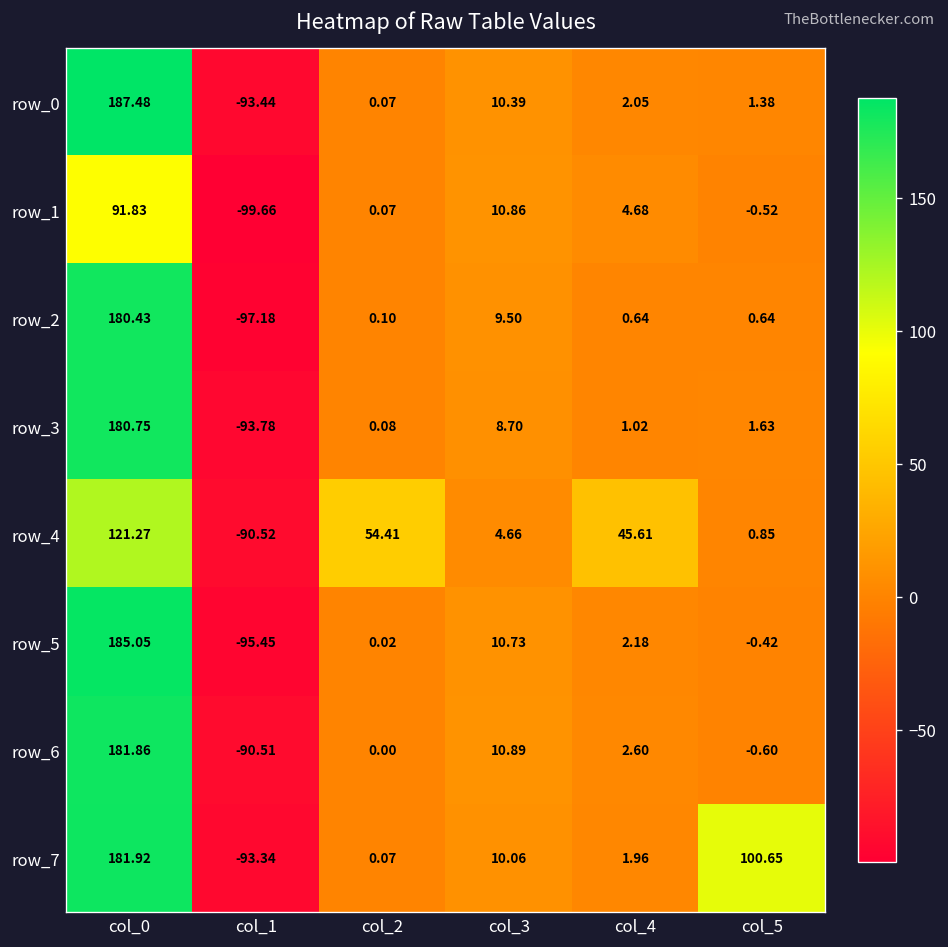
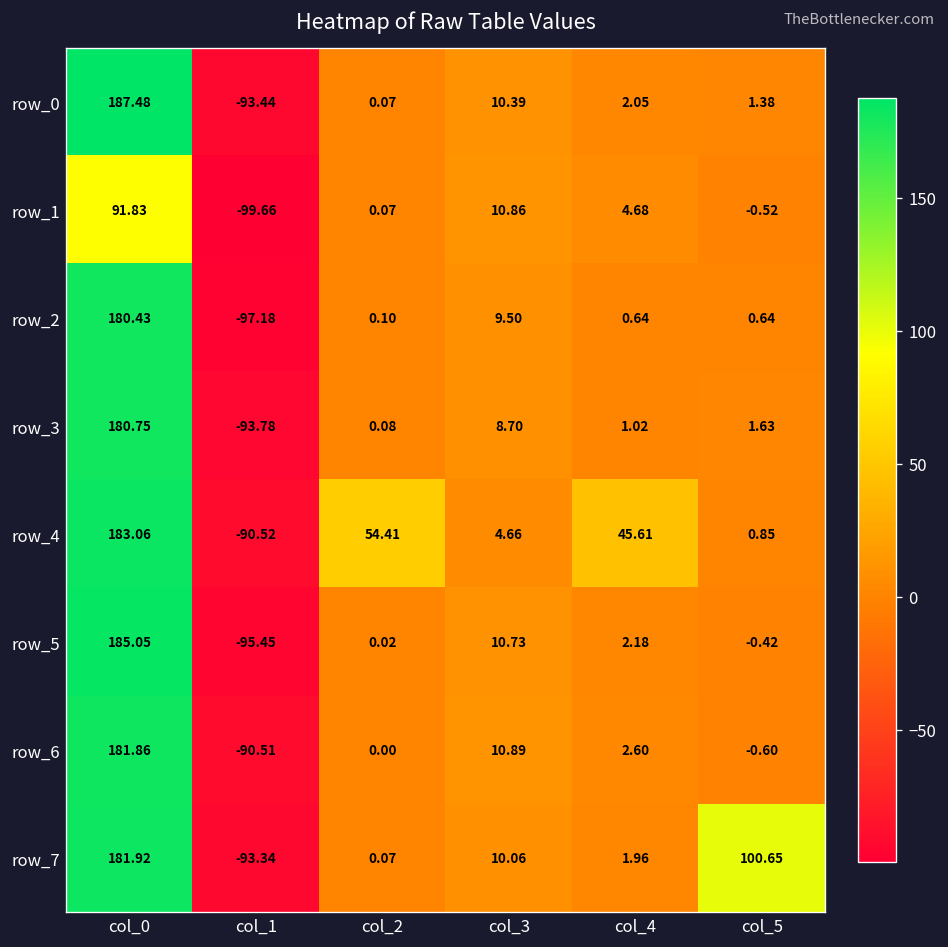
row_4, col_0: 121.27 -> 183.06
